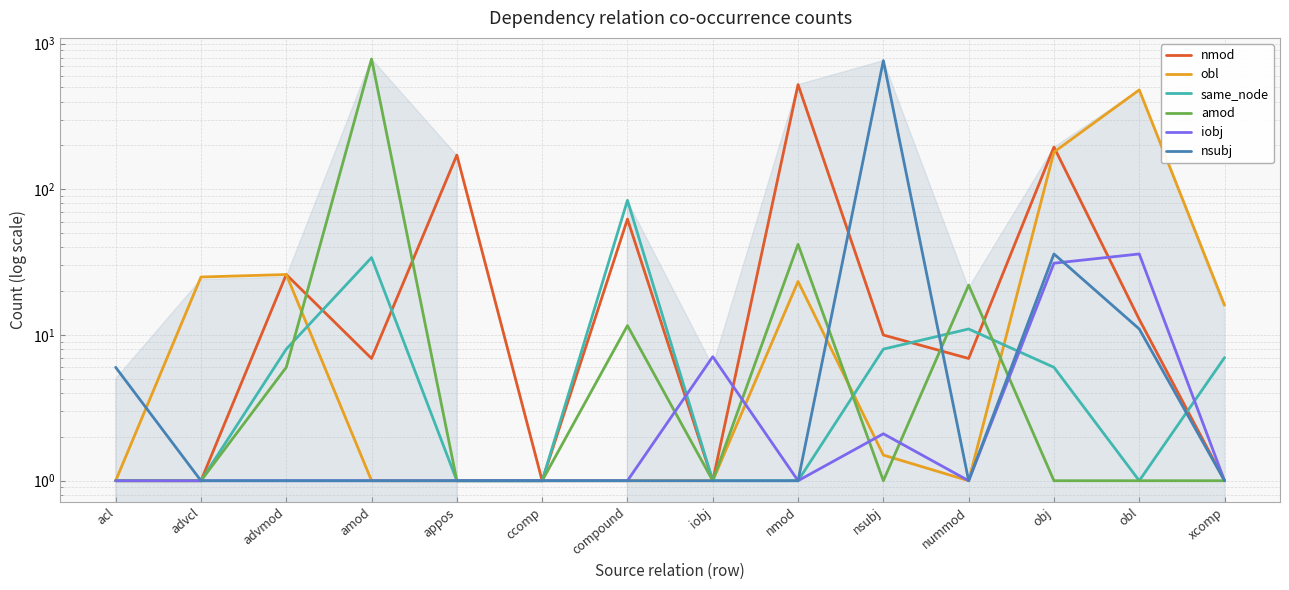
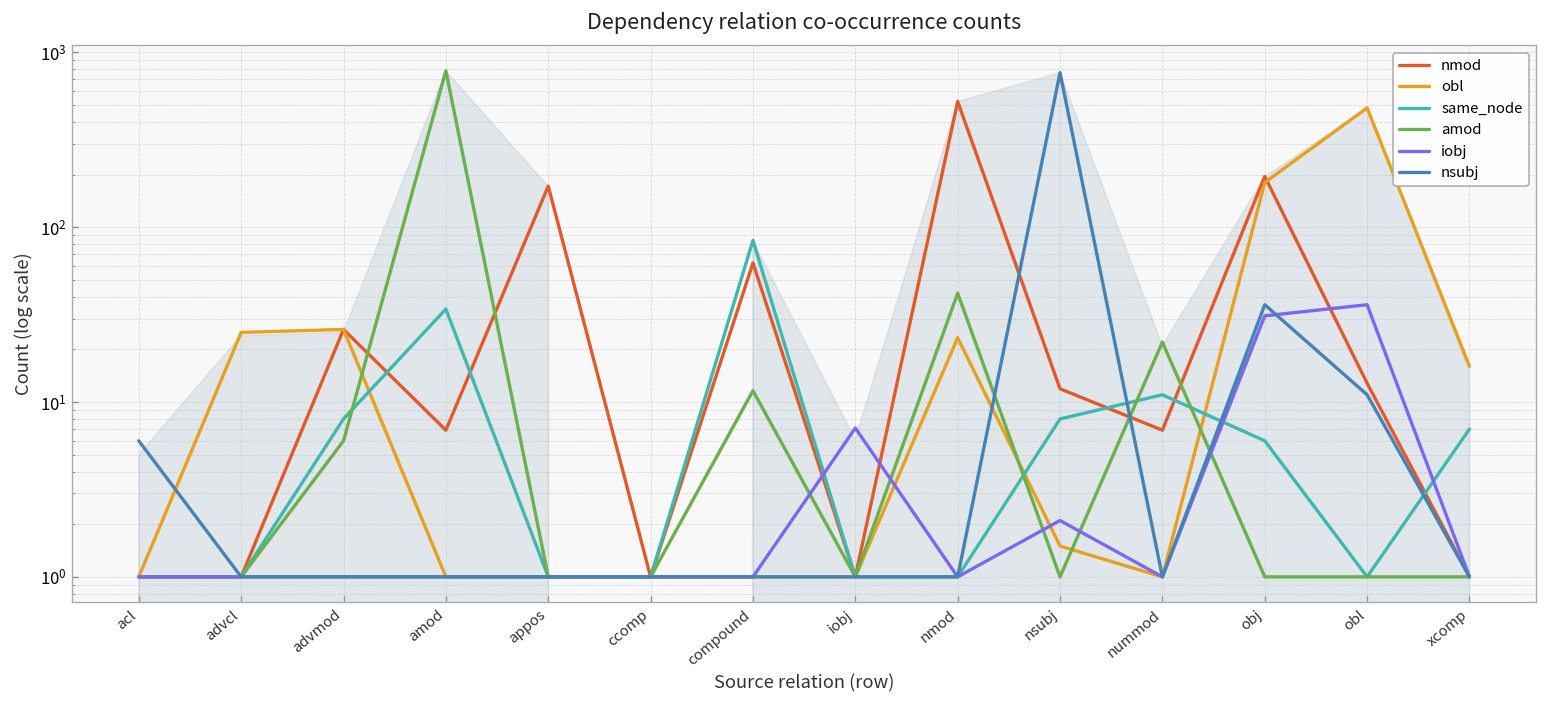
nmod, nsubj: 10 -> 12
